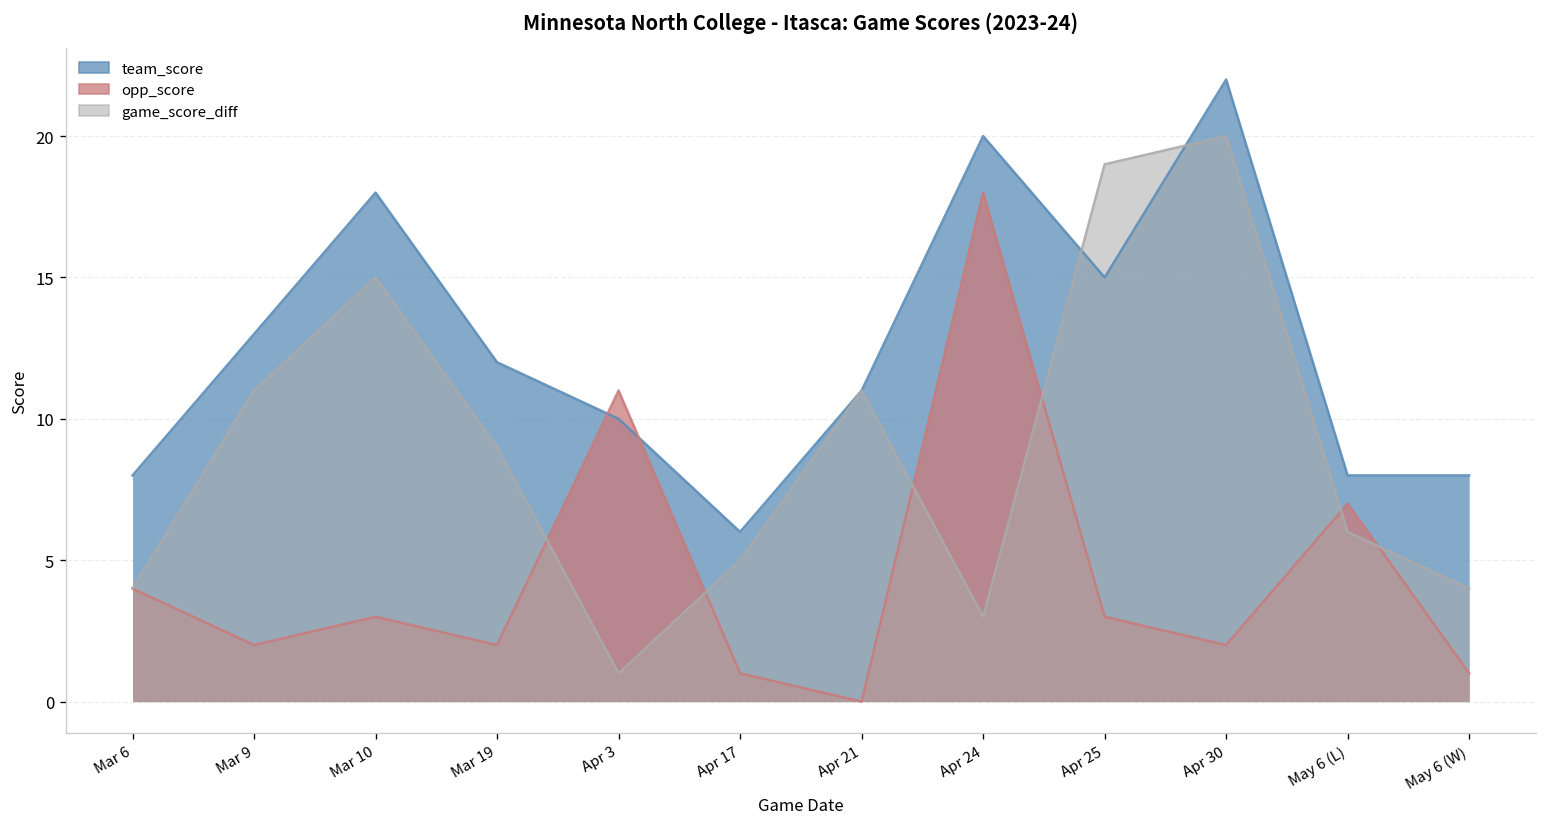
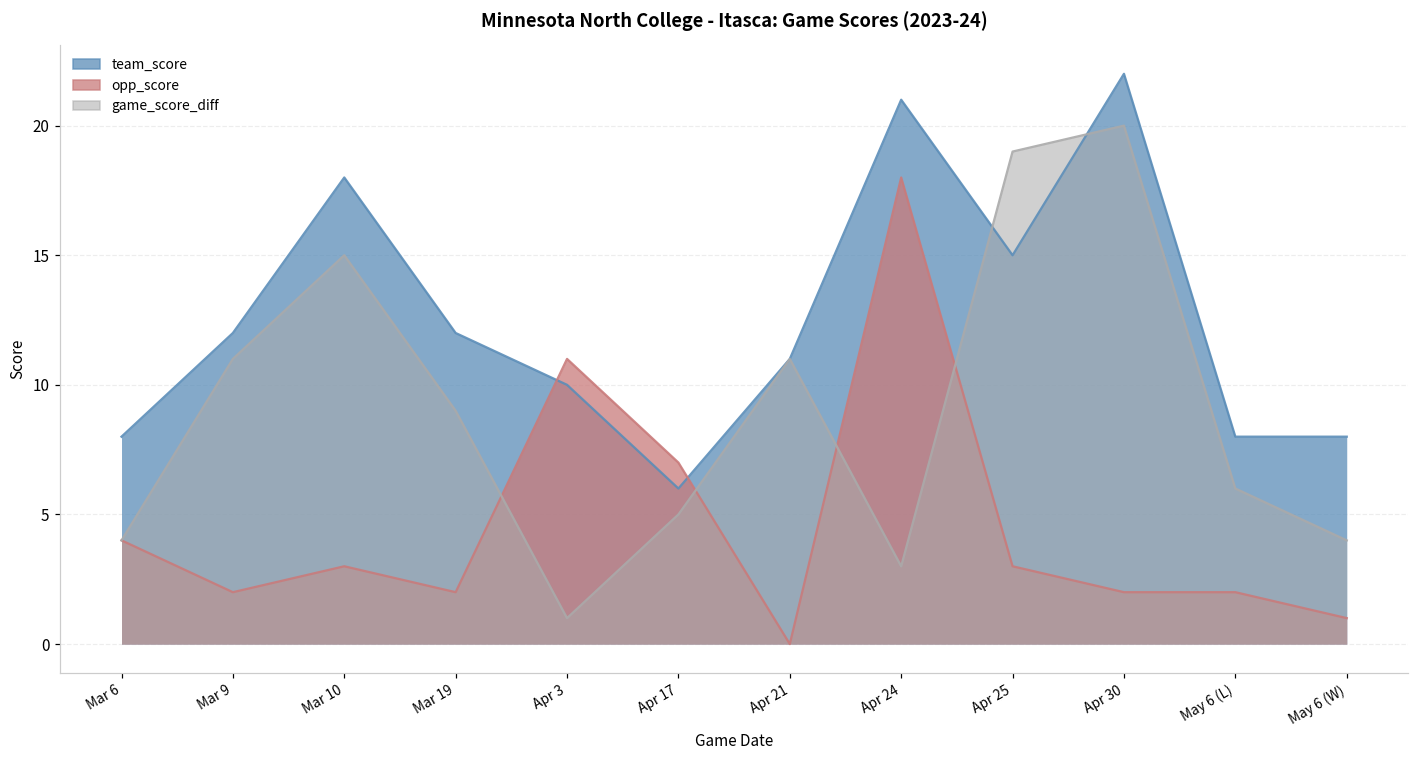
team_score, Mar 9: 13 -> 12
opp_score, Apr 17: 1 -> 7
team_score, Apr 24: 20 -> 21
opp_score, May 6 (L): 7 -> 2
